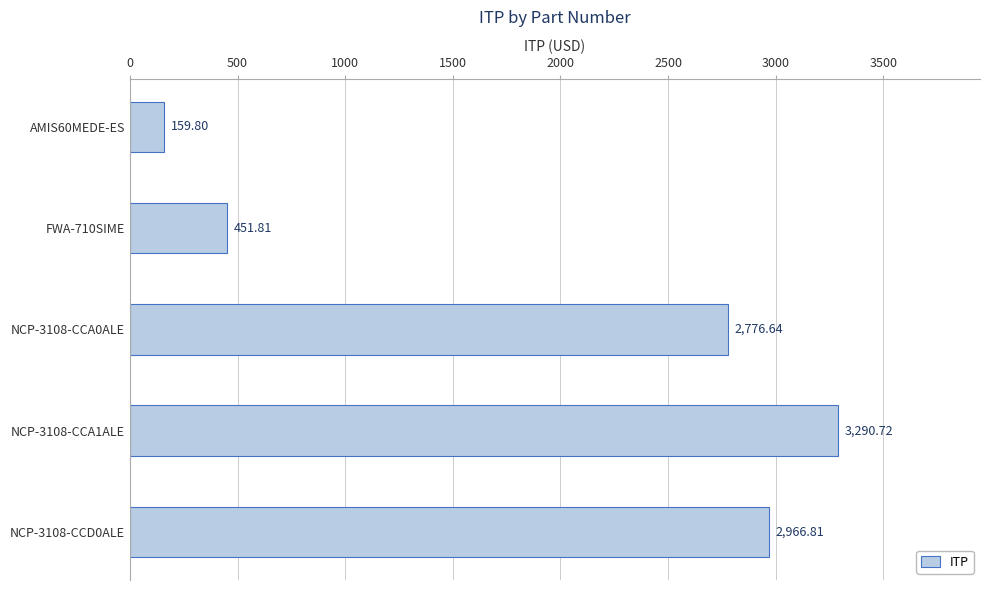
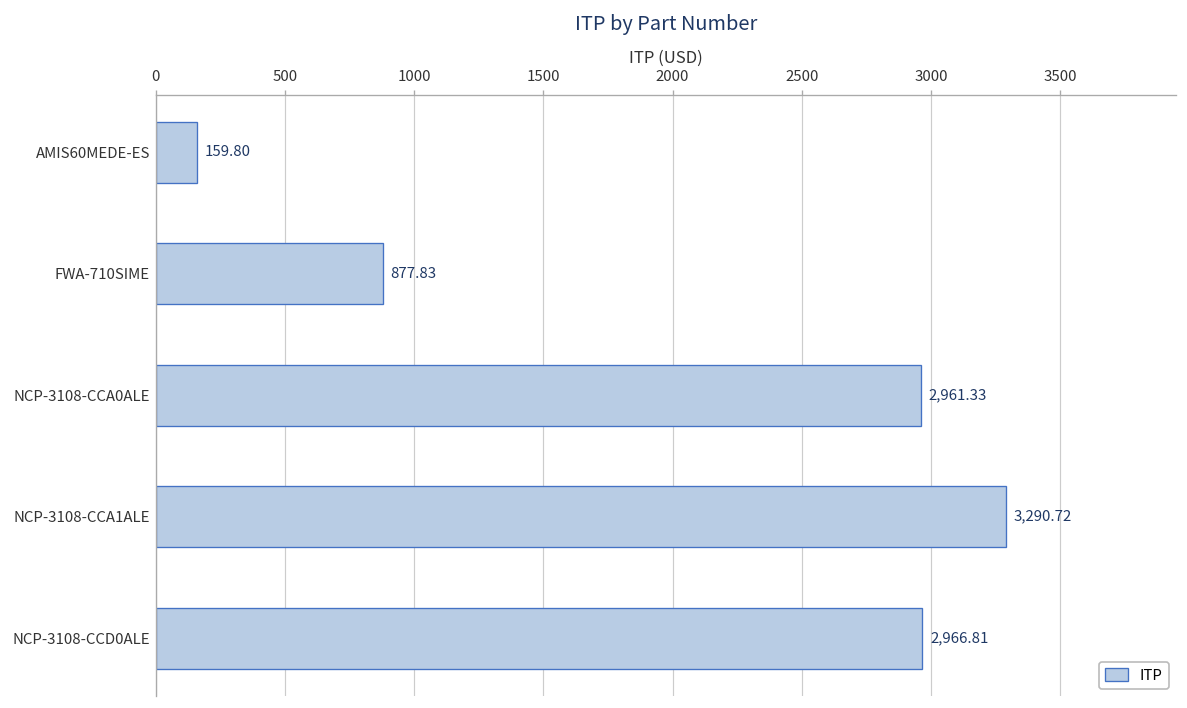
FWA-710SIME: 451.81 -> 877.83
NCP-3108-CCA0ALE: 2,776.64 -> 2,961.33
